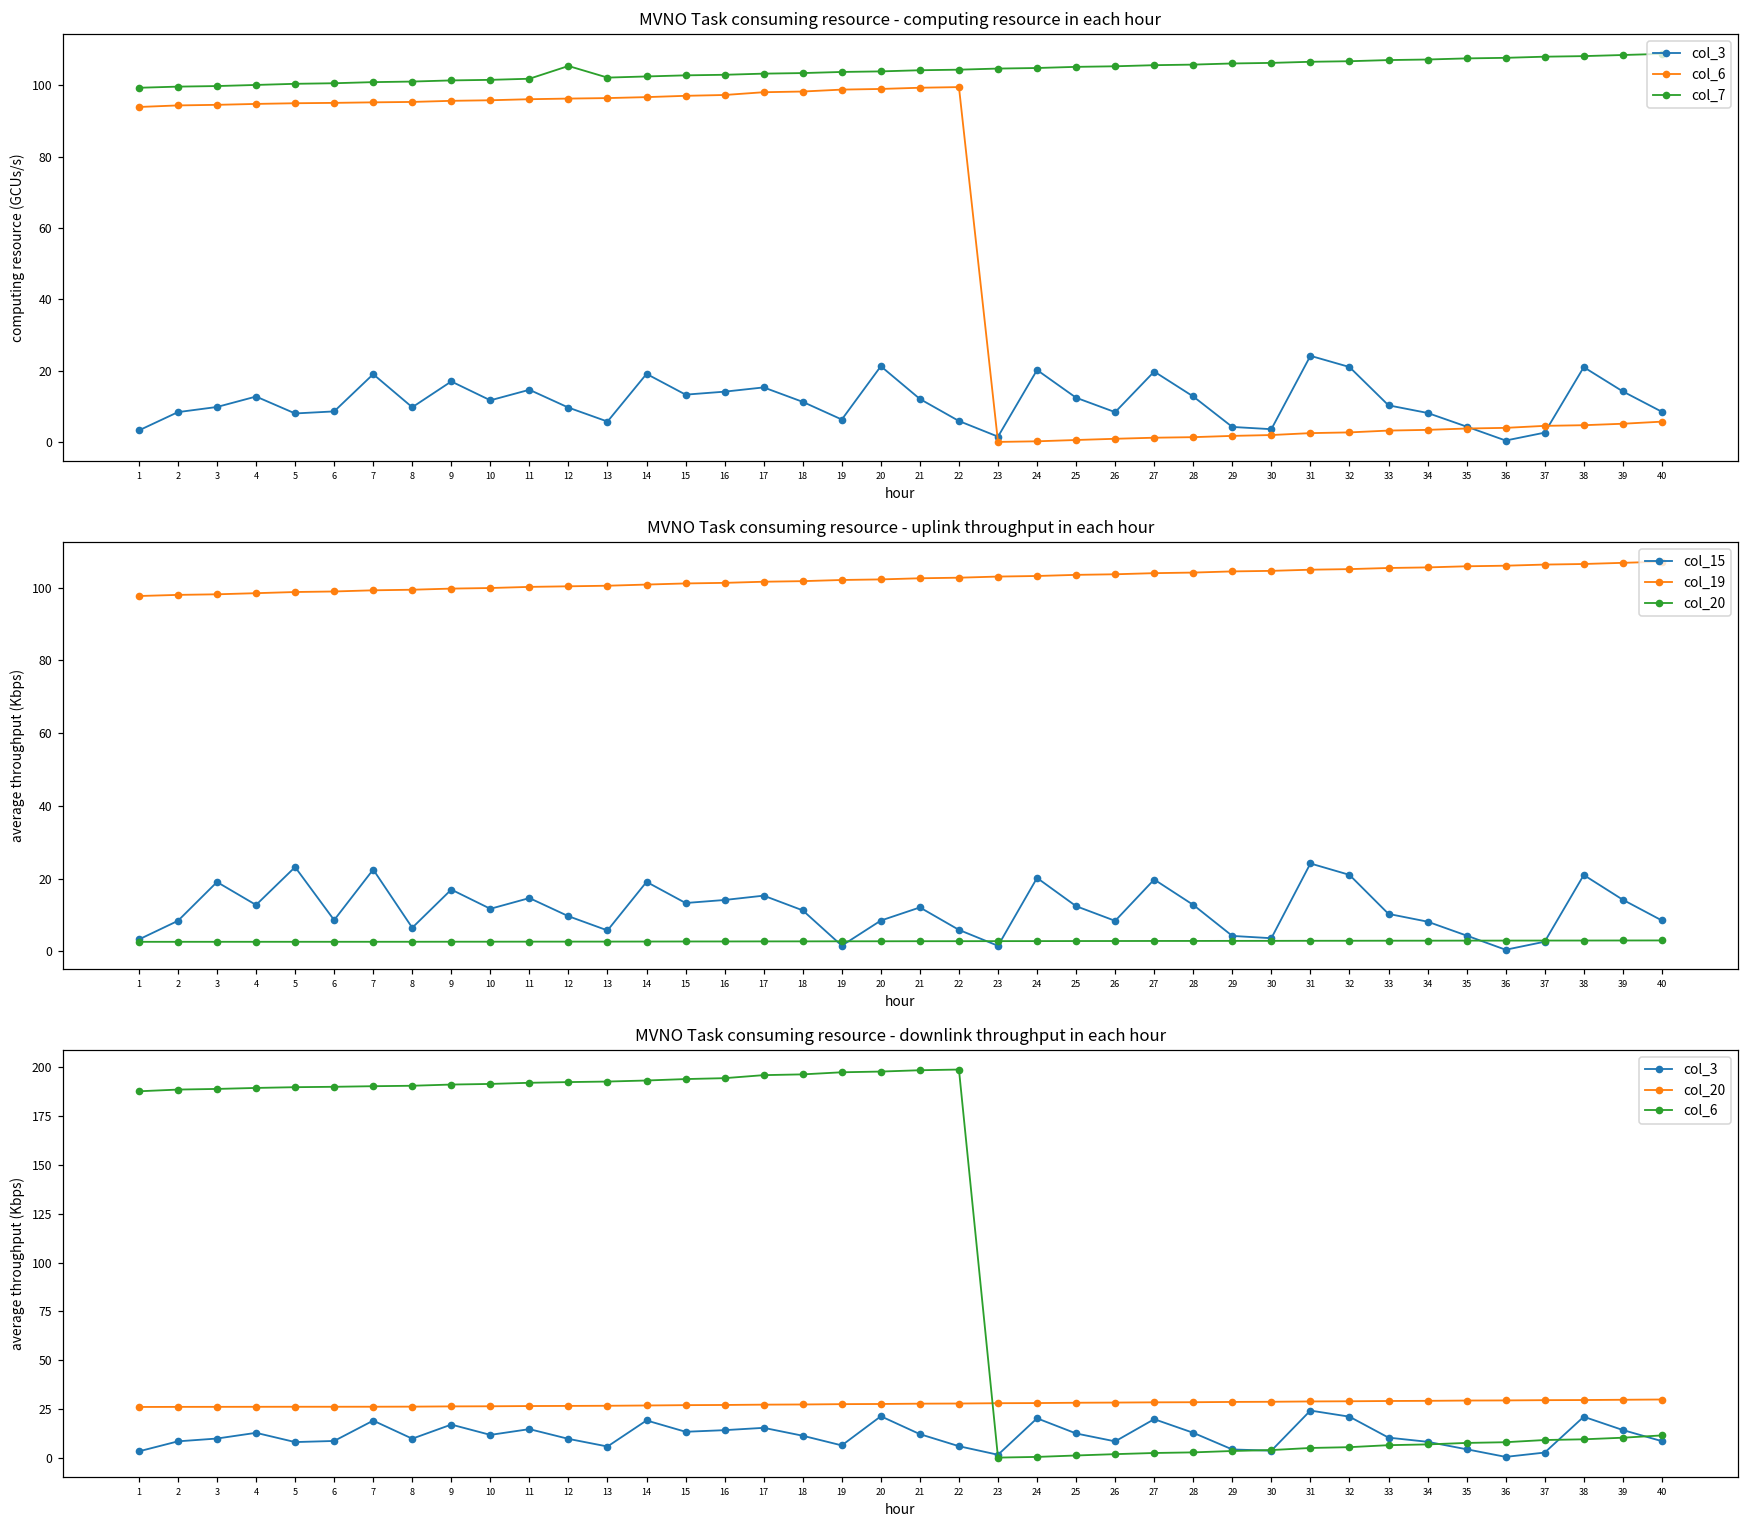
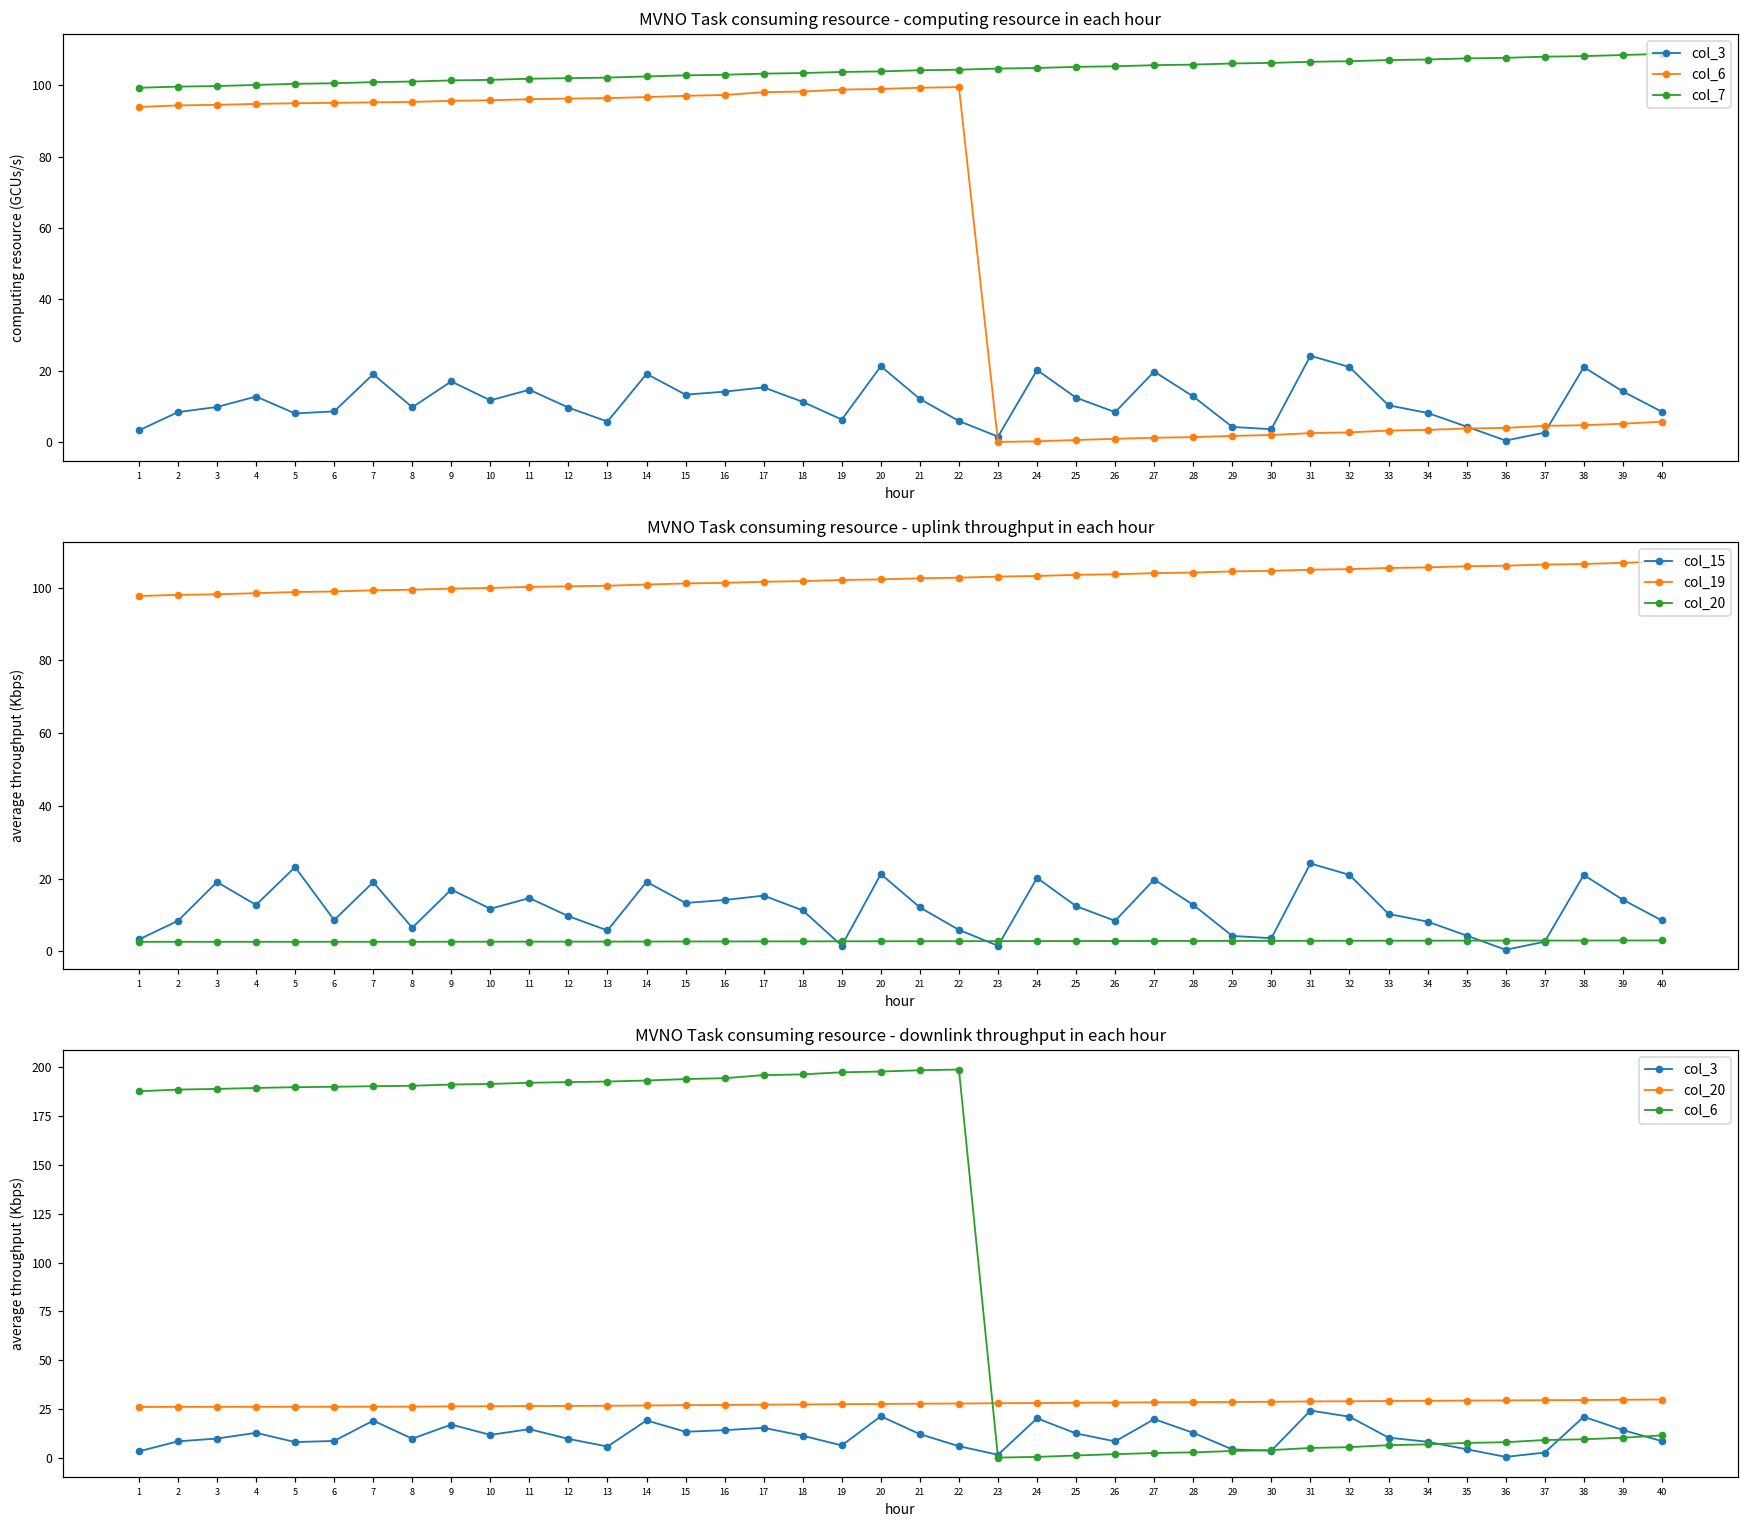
MVNO Task consuming resource - computing resource in each hour, col_7, 12: 105 -> 102
MVNO Task consuming resource - uplink throughput in each hour, col_15, 7: 22 -> 19
MVNO Task consuming resource - uplink throughput in each hour, col_15, 20: 8 -> 21
